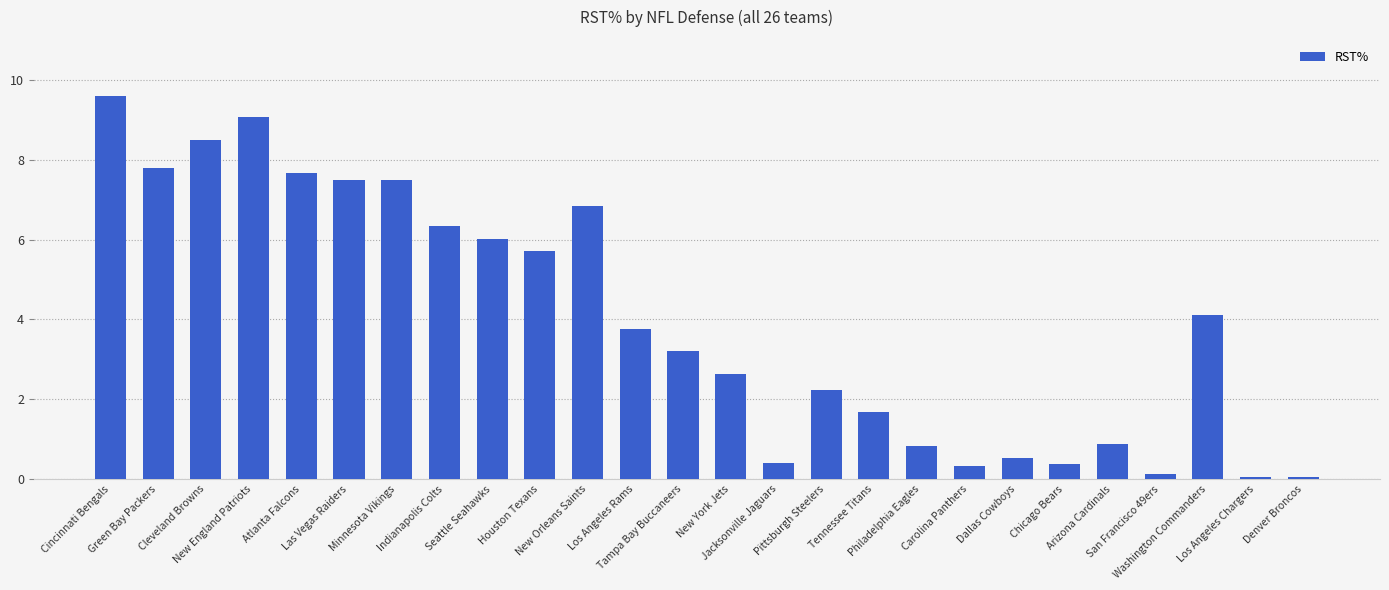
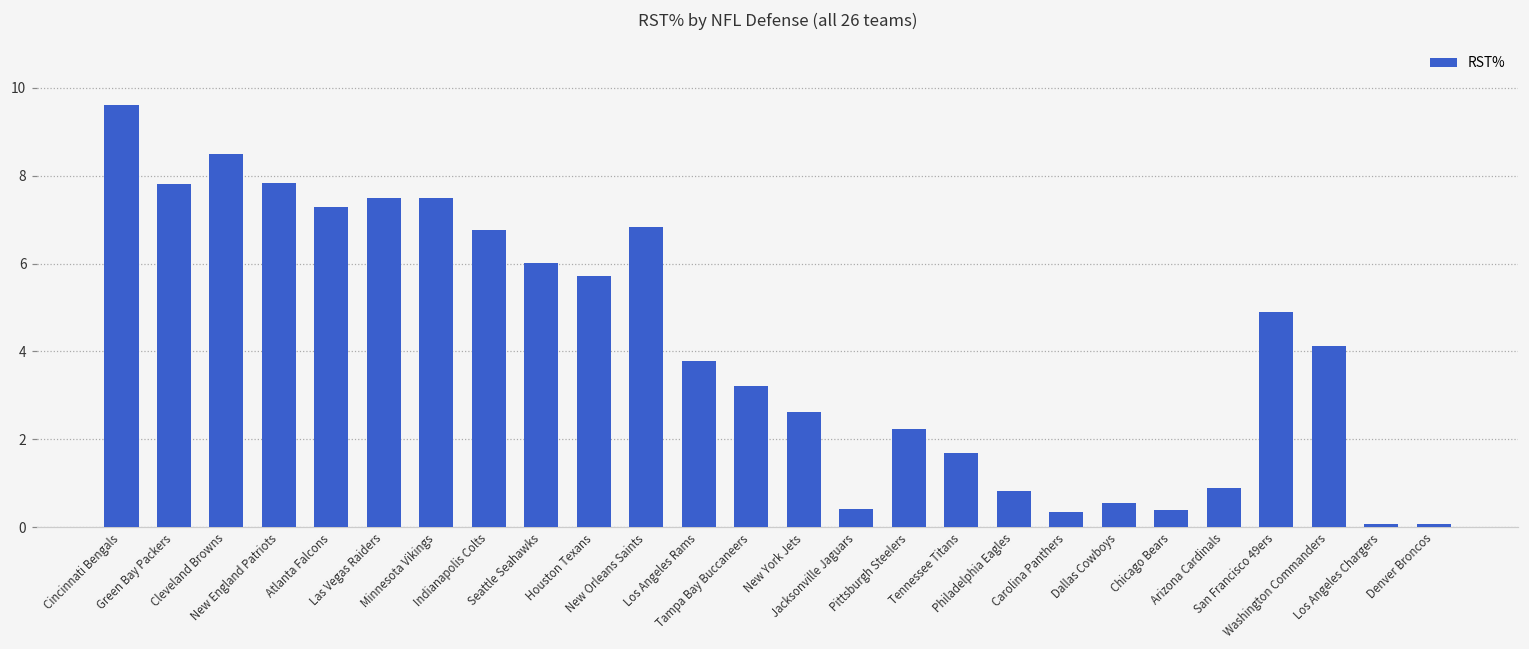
New England Patriots: 9.1 -> 7.8
Atlanta Falcons: 7.7 -> 7.3
Indianapolis Colts: 6.3 -> 6.8
San Francisco 49ers: 0.1 -> 4.9
